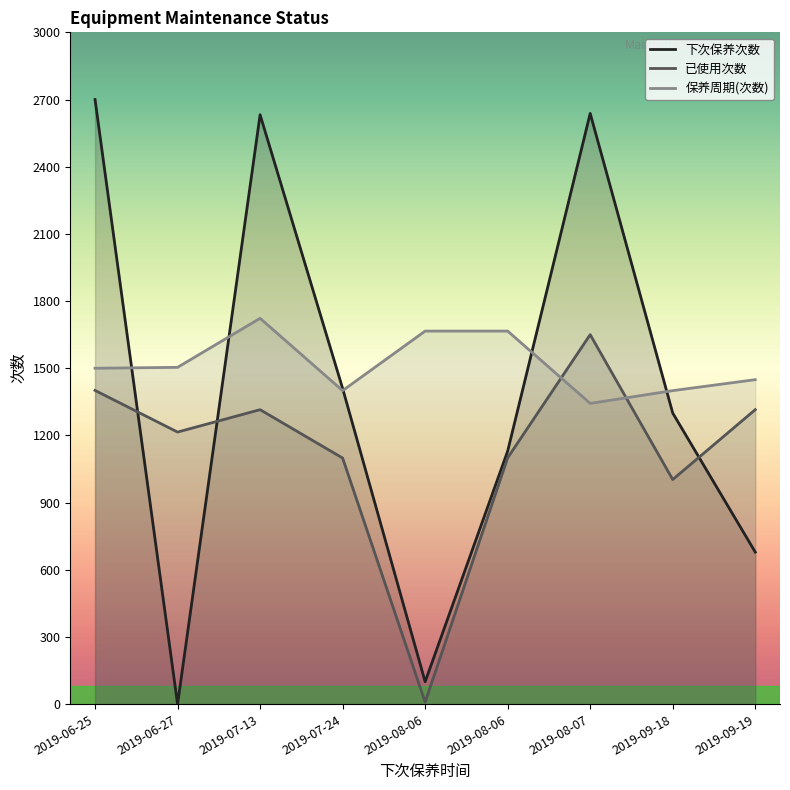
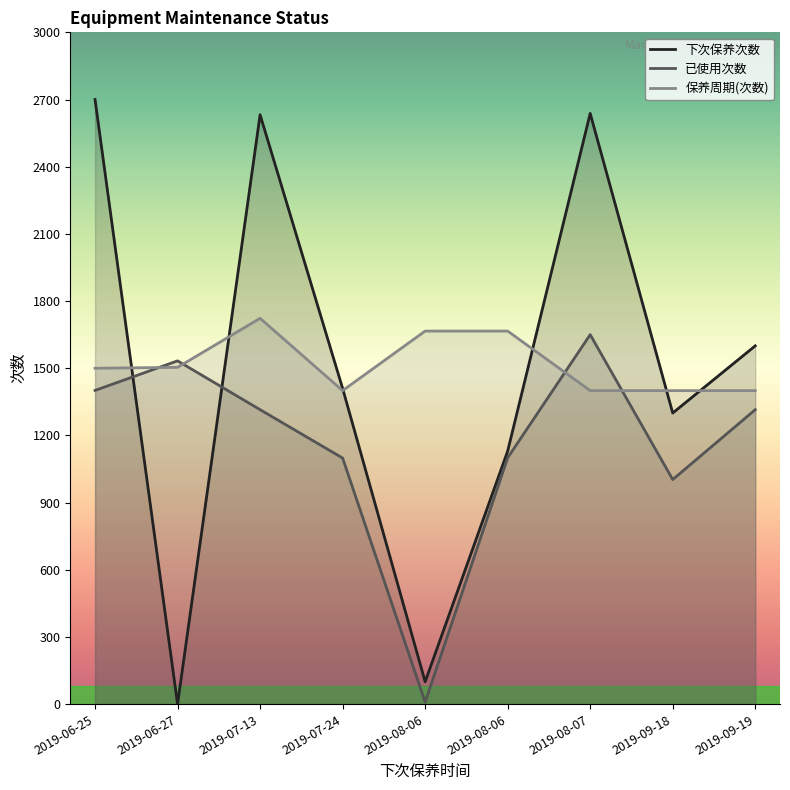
已使用次数, 2019-06-27: 1220 -> 1530
保养周期(次数), 2019-08-07: 1340 -> 1400
下次保养次数, 2019-09-19: 680 -> 1600
保养周期(次数), 2019-09-19: 1450 -> 1400
